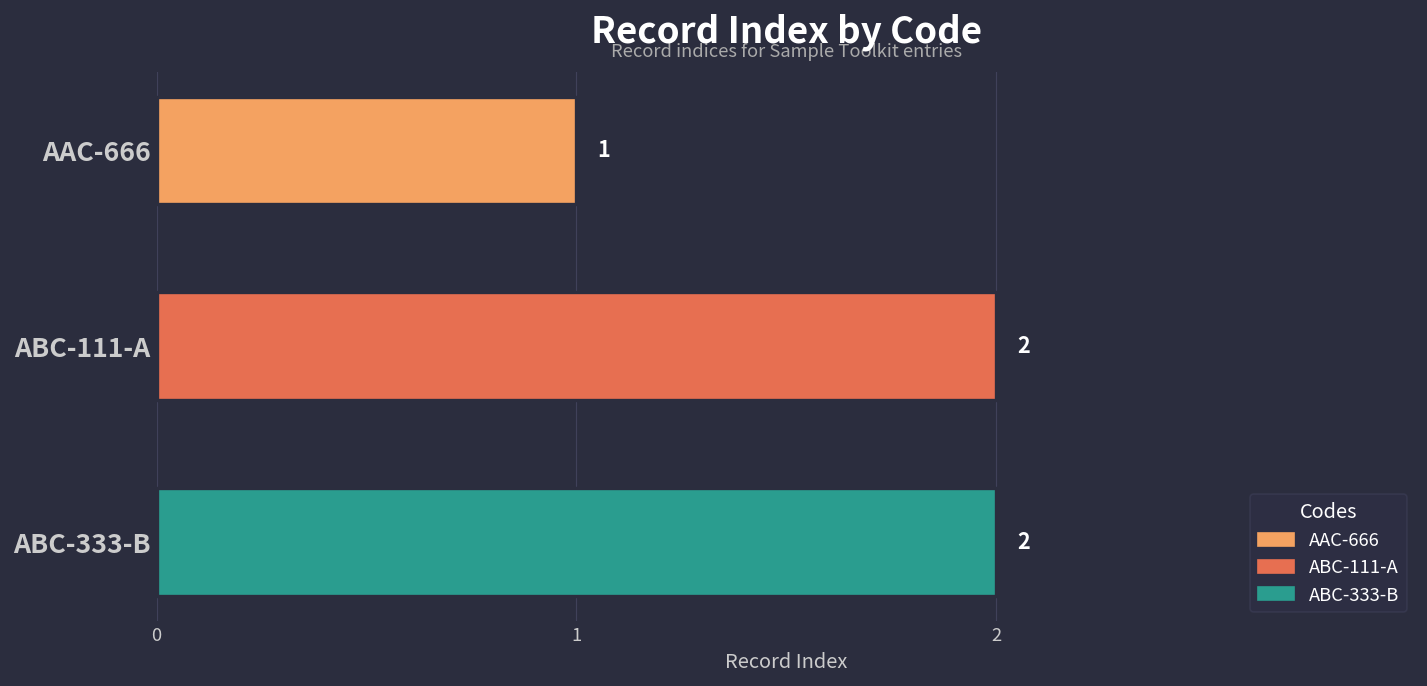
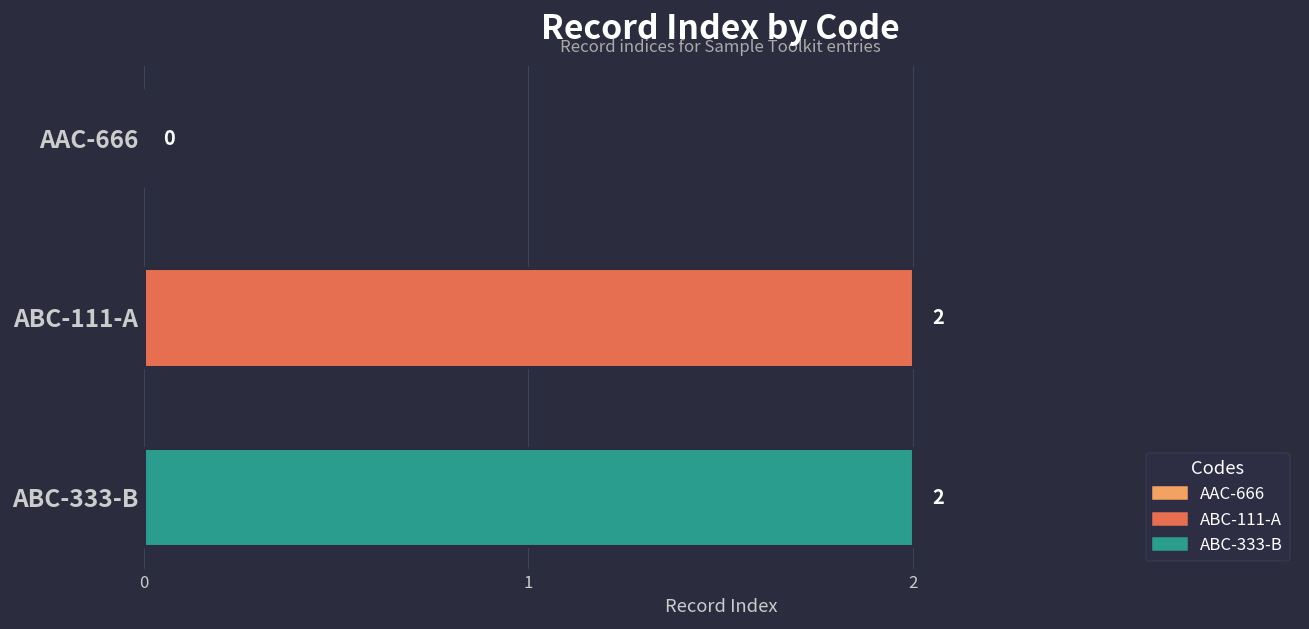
AAC-666: 1 -> 0
